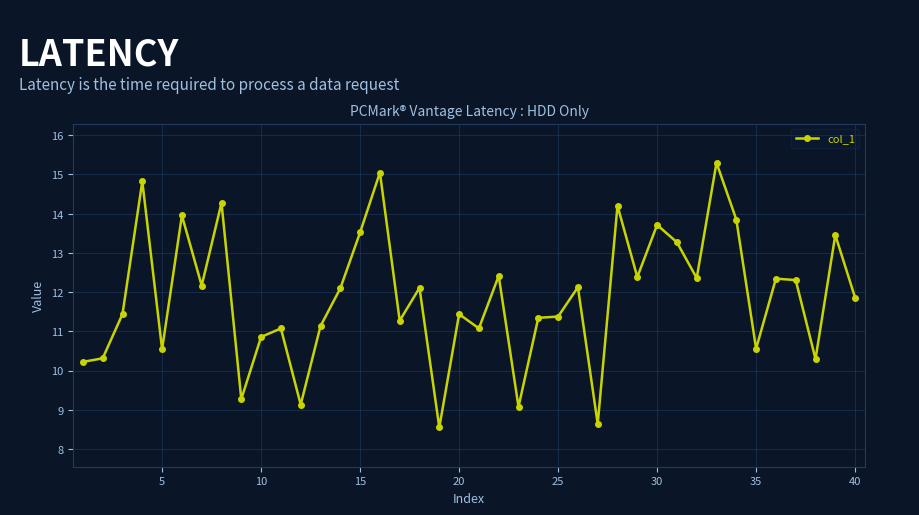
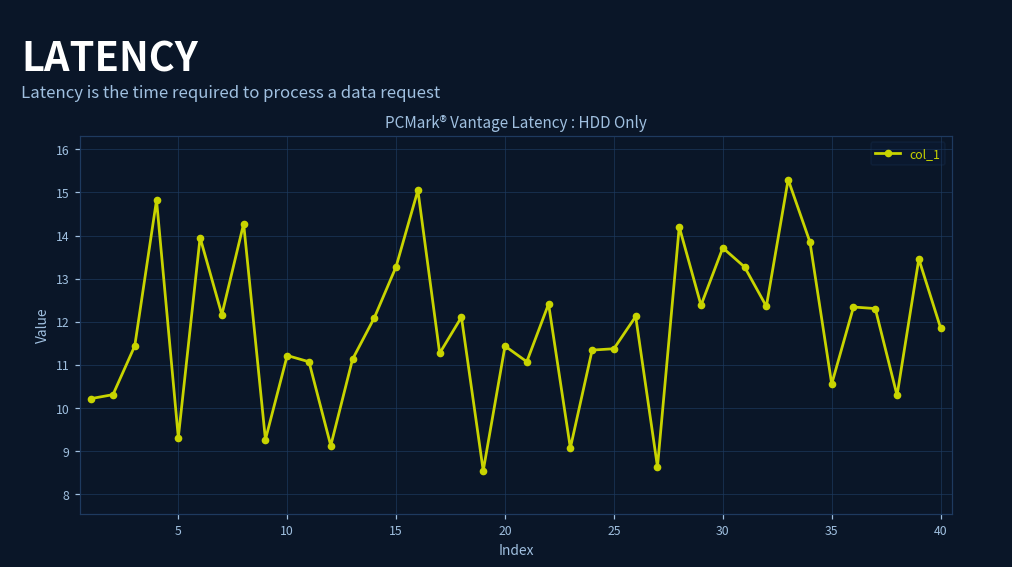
5: 10.5 -> 9.3
10: 10.9 -> 11.2
15: 13.5 -> 13.3
